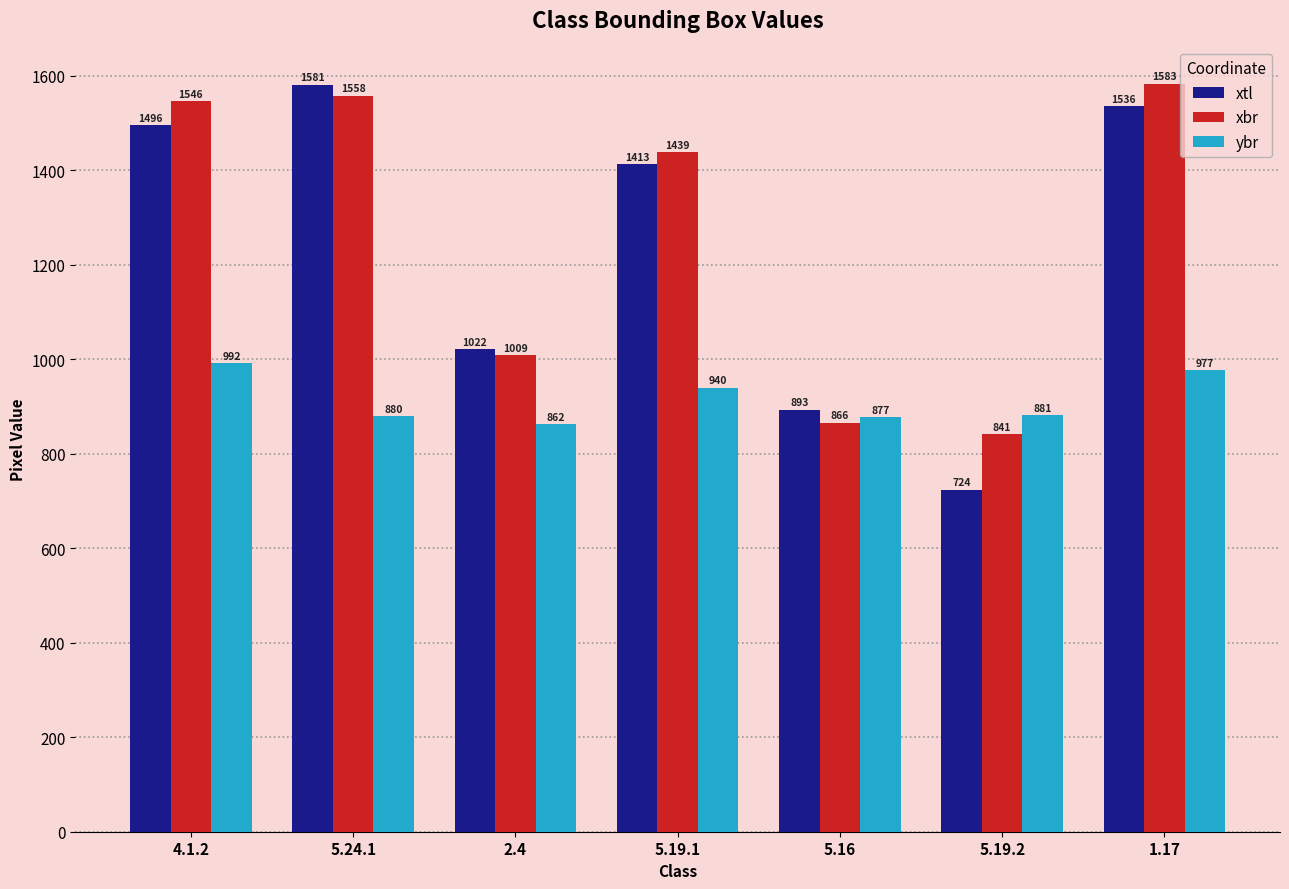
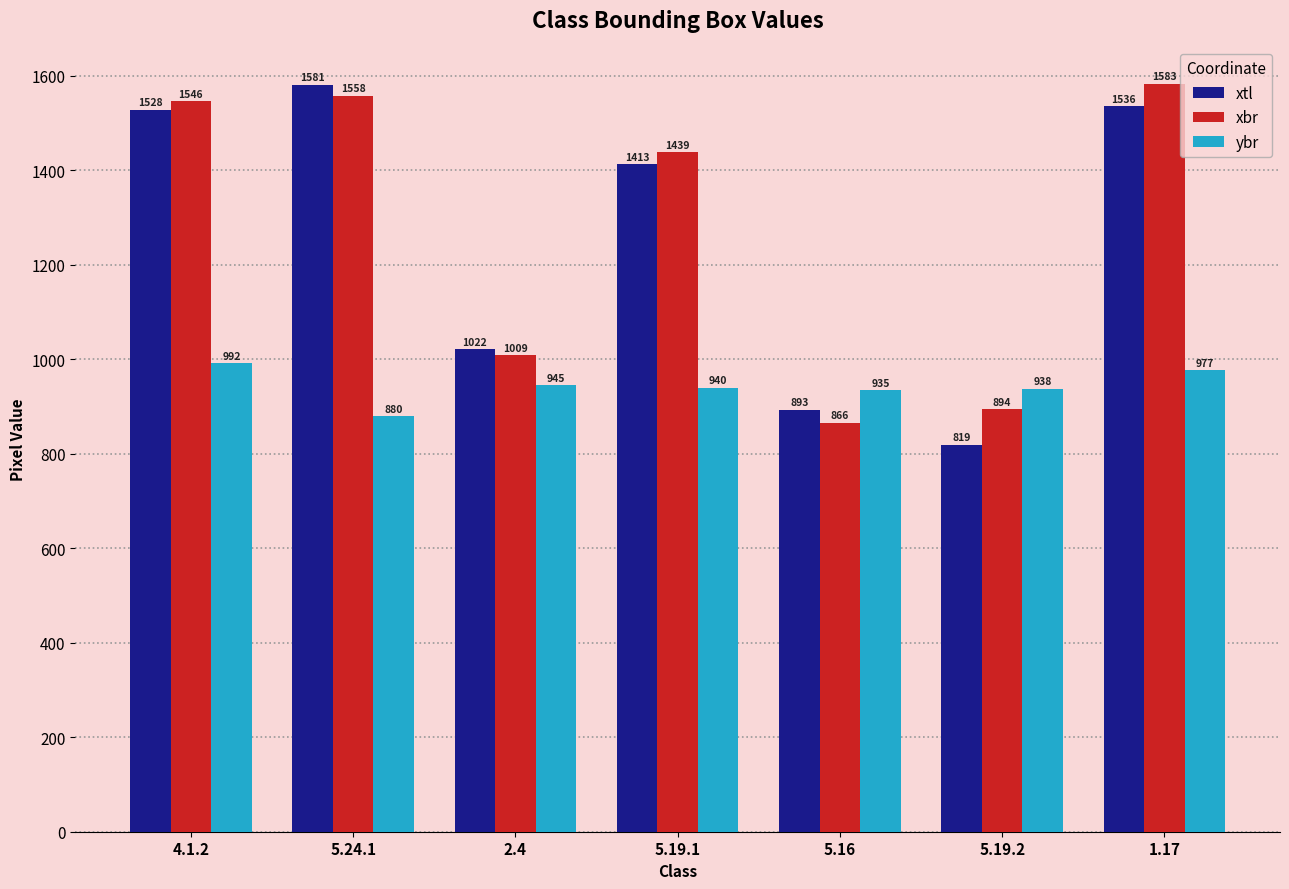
xtl, 4.1.2: 1496 -> 1528
ybr, 2.4: 862 -> 945
ybr, 5.16: 877 -> 935
xtl, 5.19.2: 724 -> 819
xbr, 5.19.2: 841 -> 894
ybr, 5.19.2: 881 -> 938
